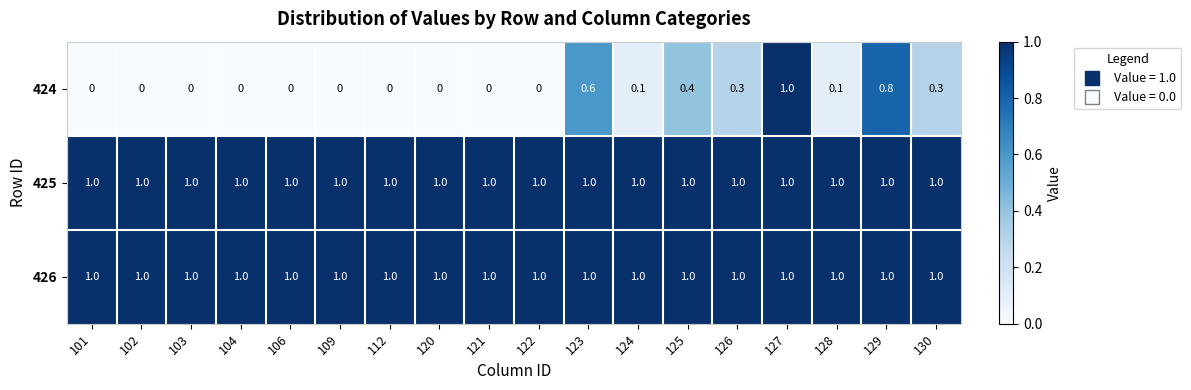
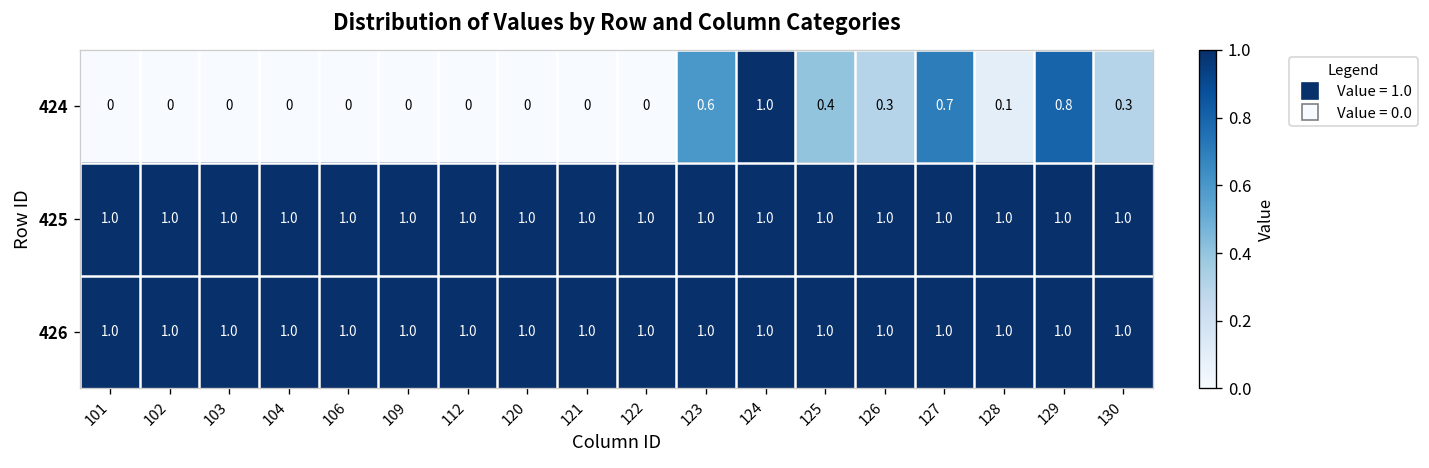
424, 124: 0.1 -> 1.0
424, 127: 1.0 -> 0.7
